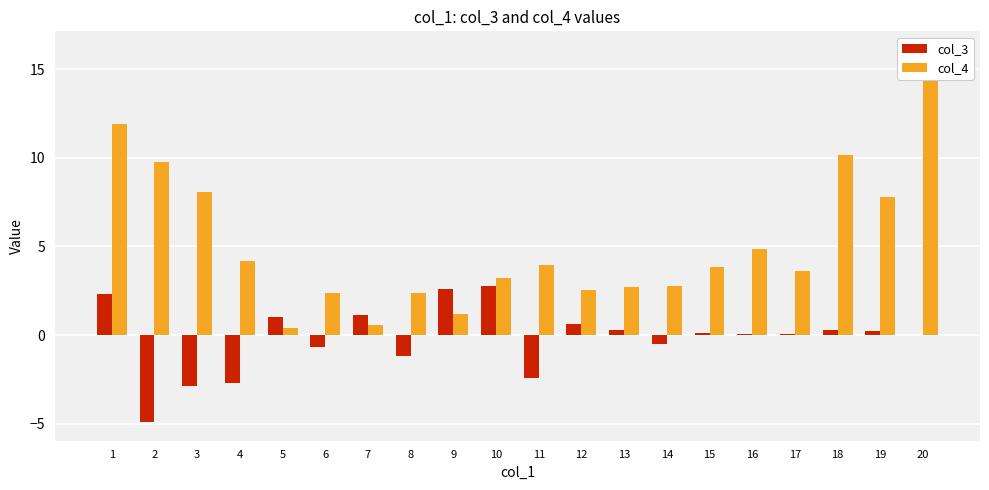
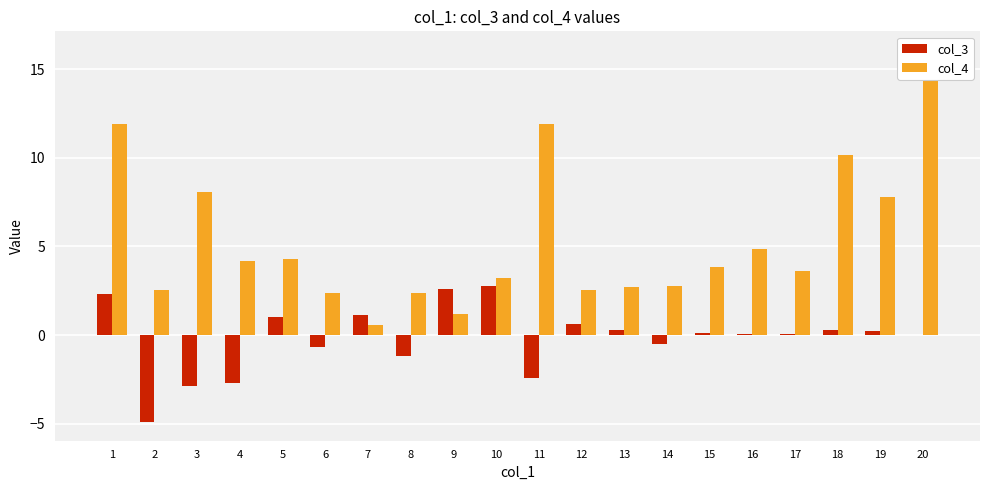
col_4, 2: 9.8 -> 2.5
col_4, 5: 0.4 -> 4.3
col_4, 11: 3.9 -> 11.9
